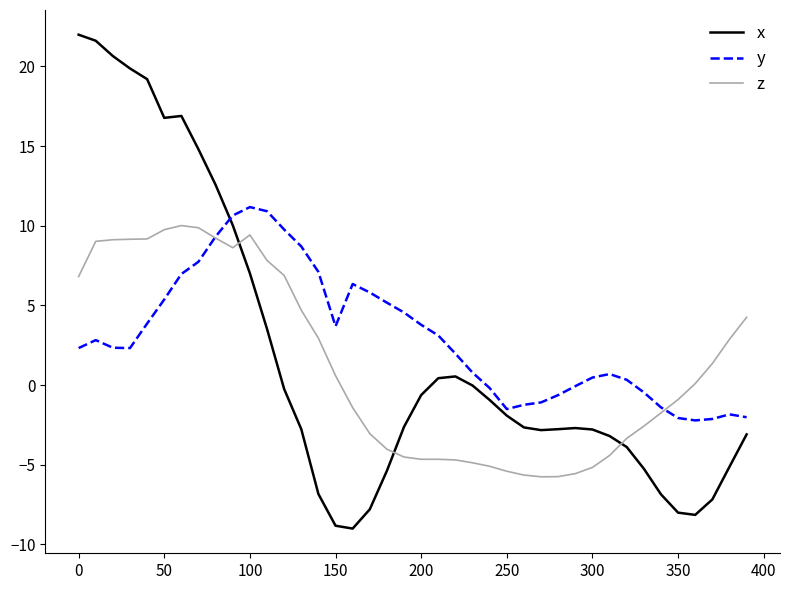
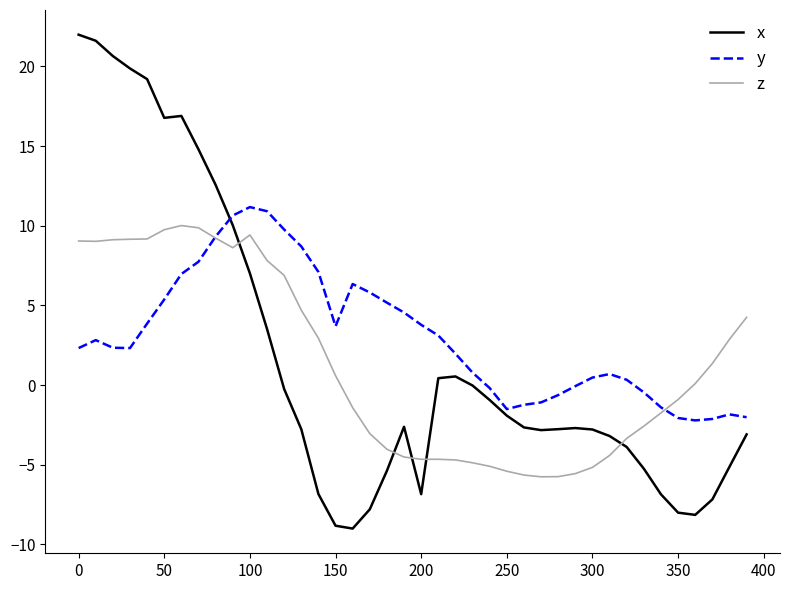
z, 0: 6.8 -> 9.0
x, 200: -0.6 -> -6.9
